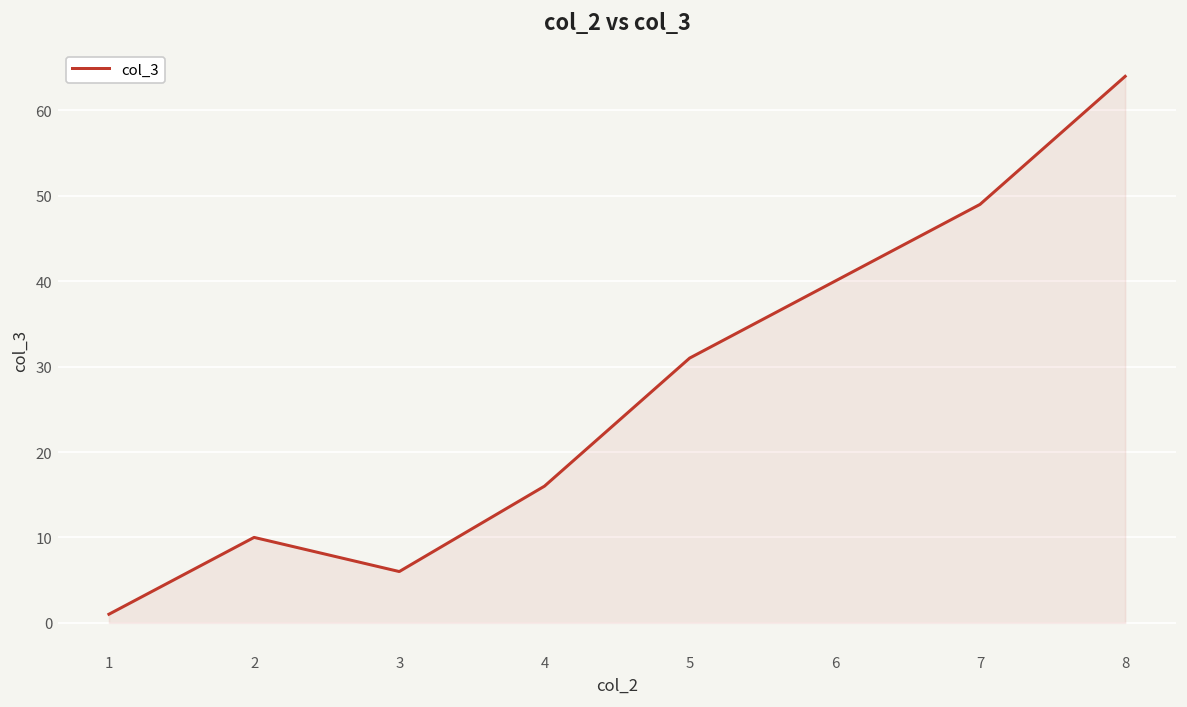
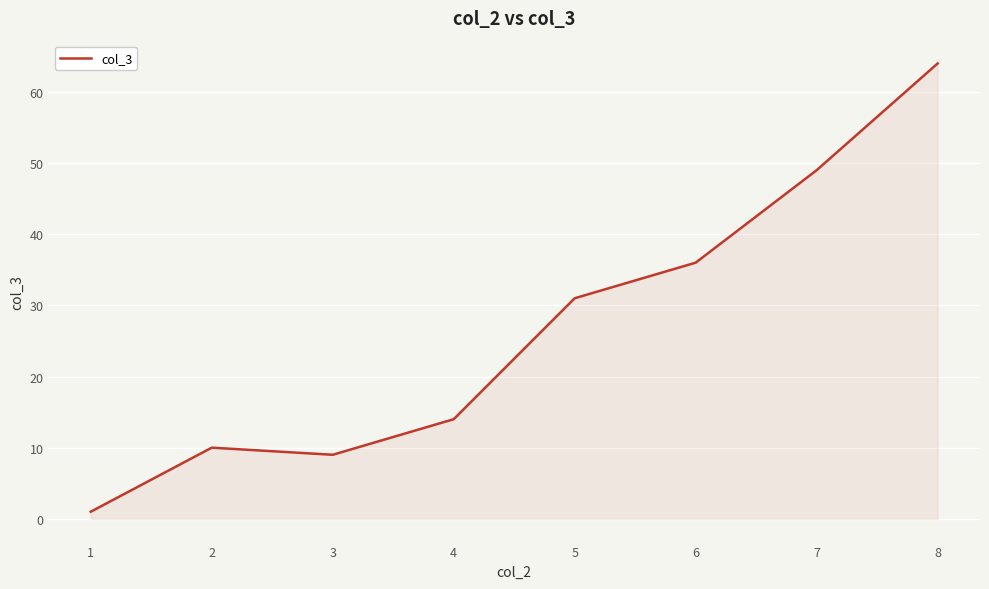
3: 6 -> 9
4: 16 -> 14
6: 40 -> 36
